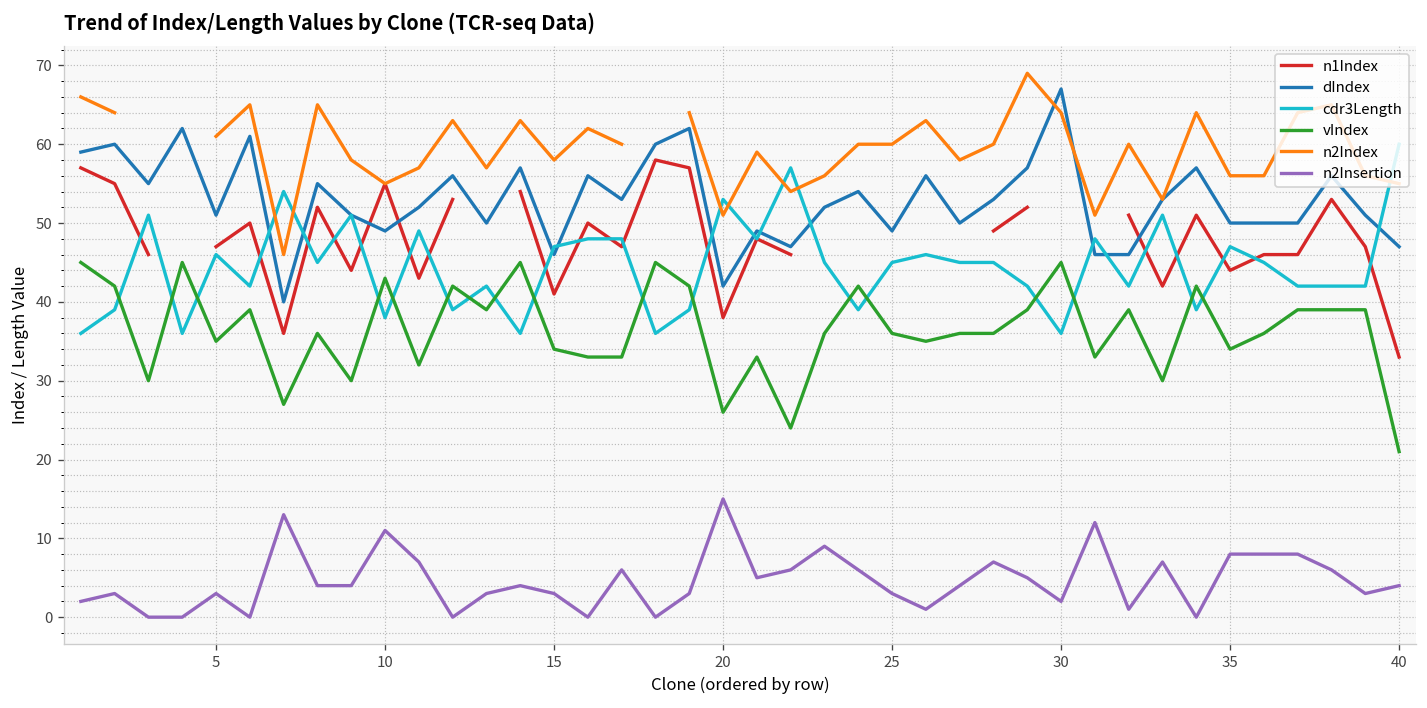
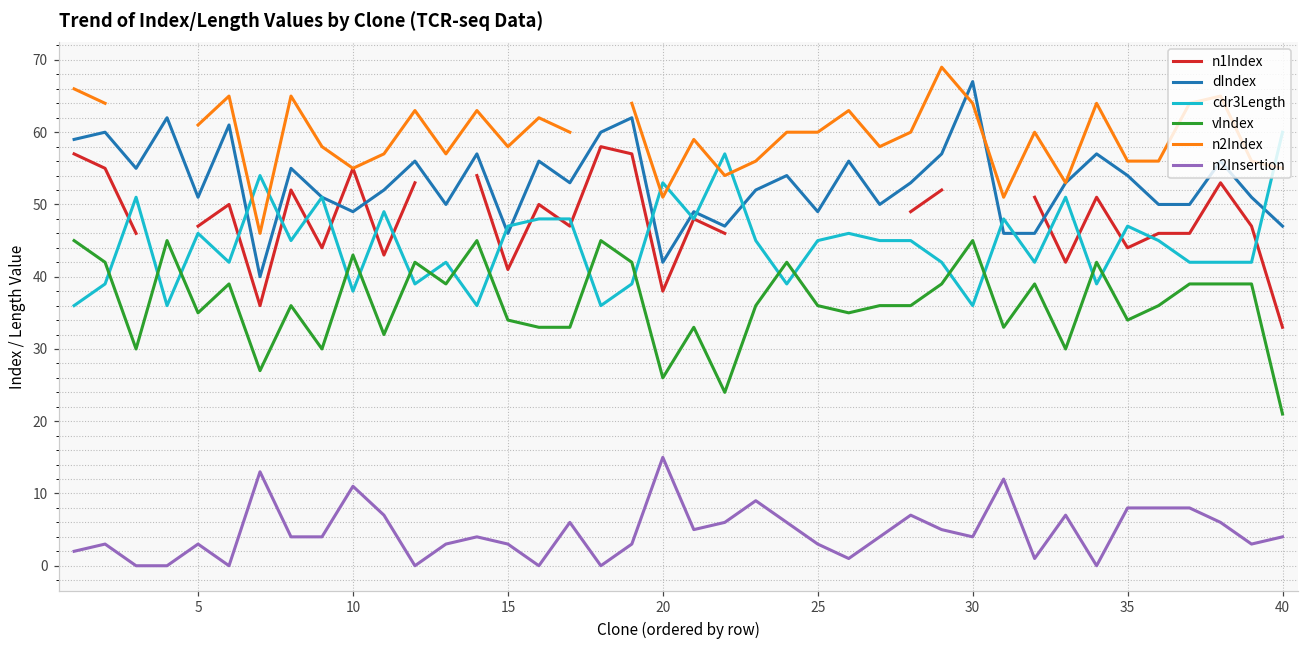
n2Insertion, 30: 2 -> 4
dIndex, 35: 50 -> 54
